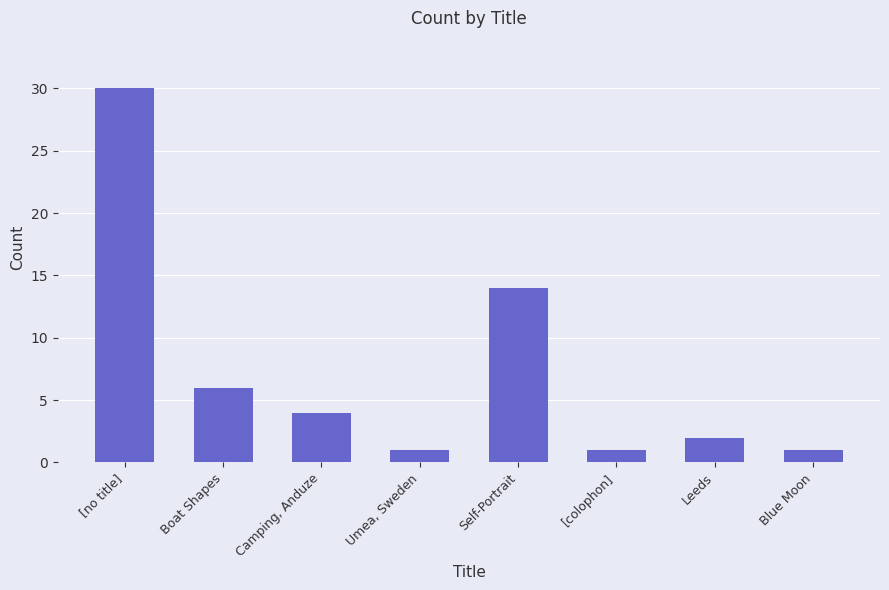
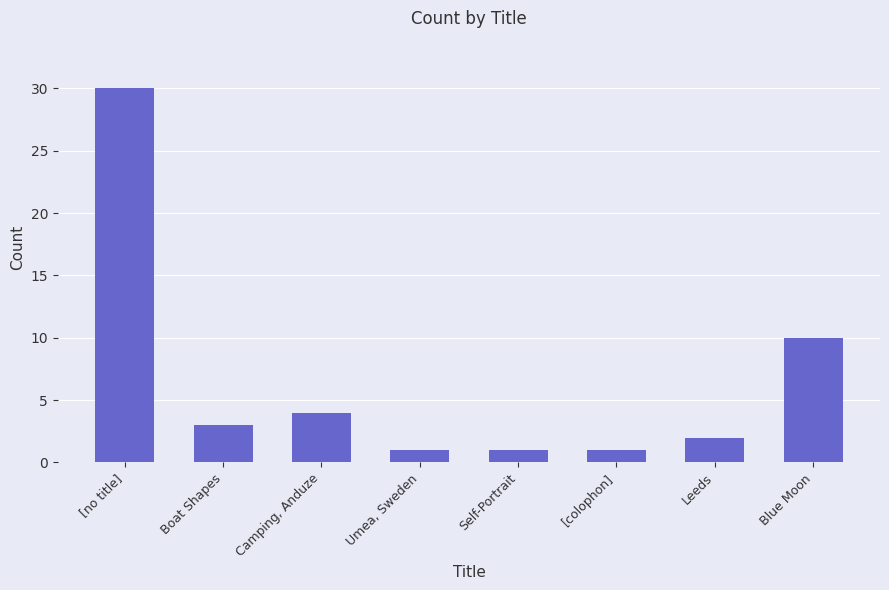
Boat Shapes: 6 -> 3
Self-Portrait: 14 -> 1
Blue Moon: 1 -> 10
